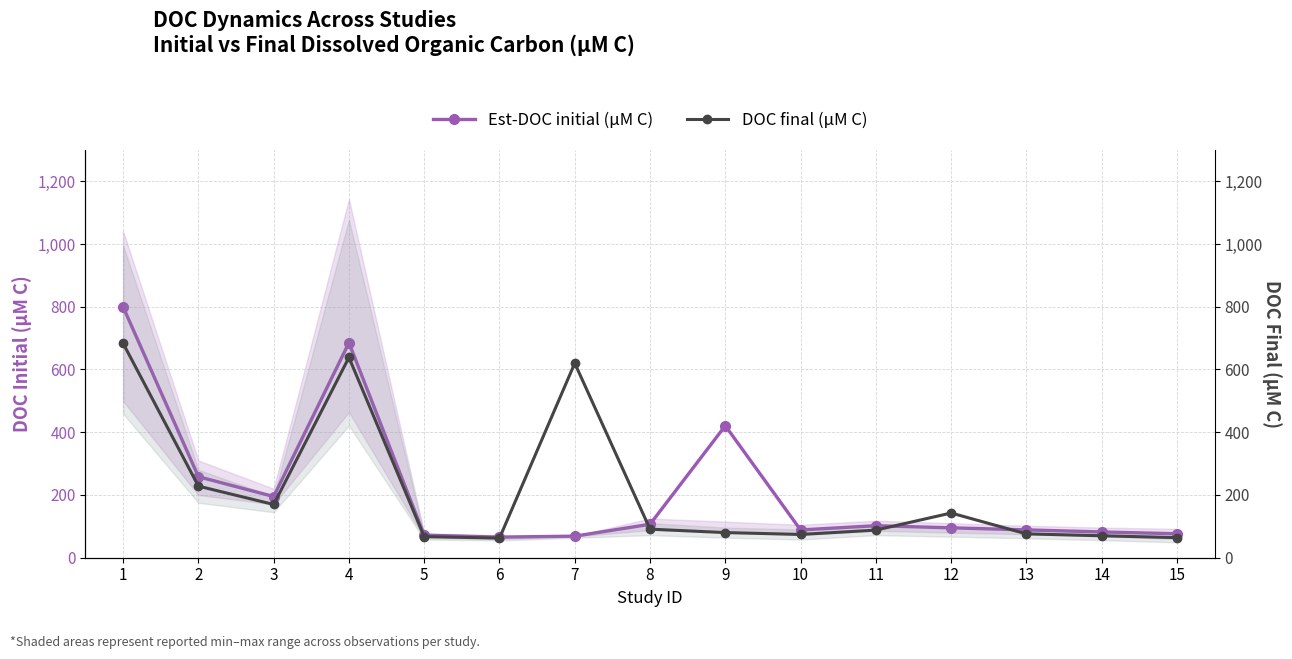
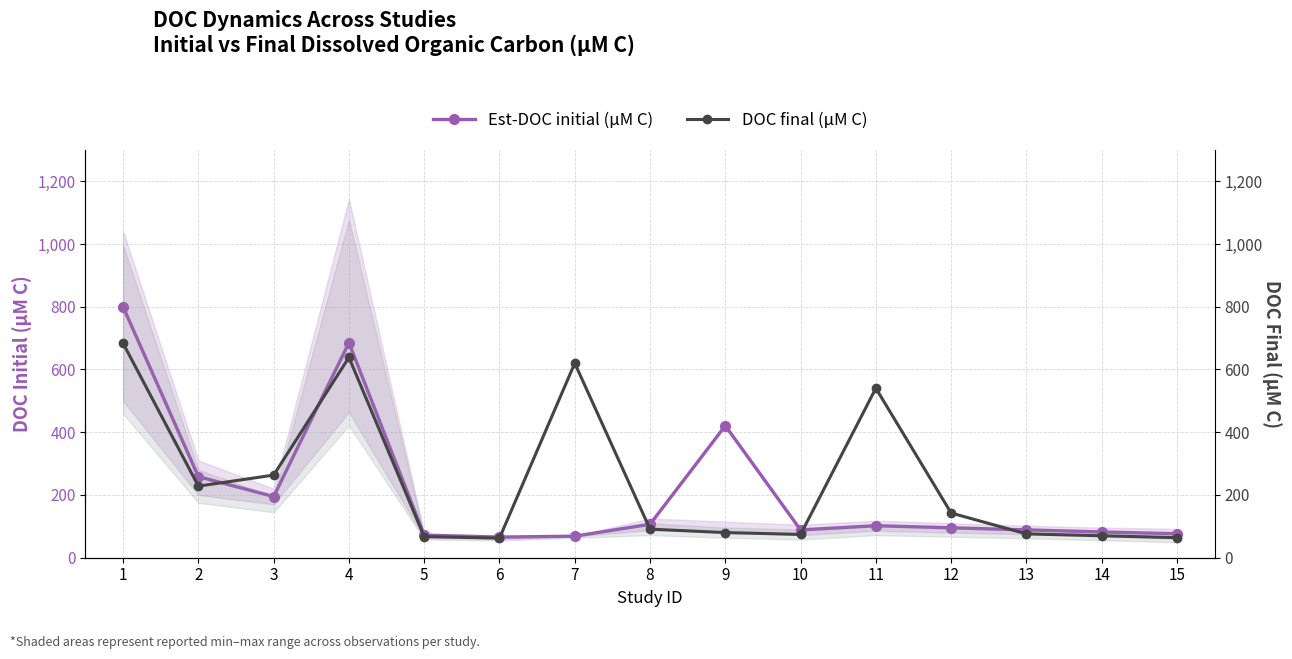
DOC final (µM C), 3: 170 -> 260
DOC final (µM C), 11: 90 -> 540
